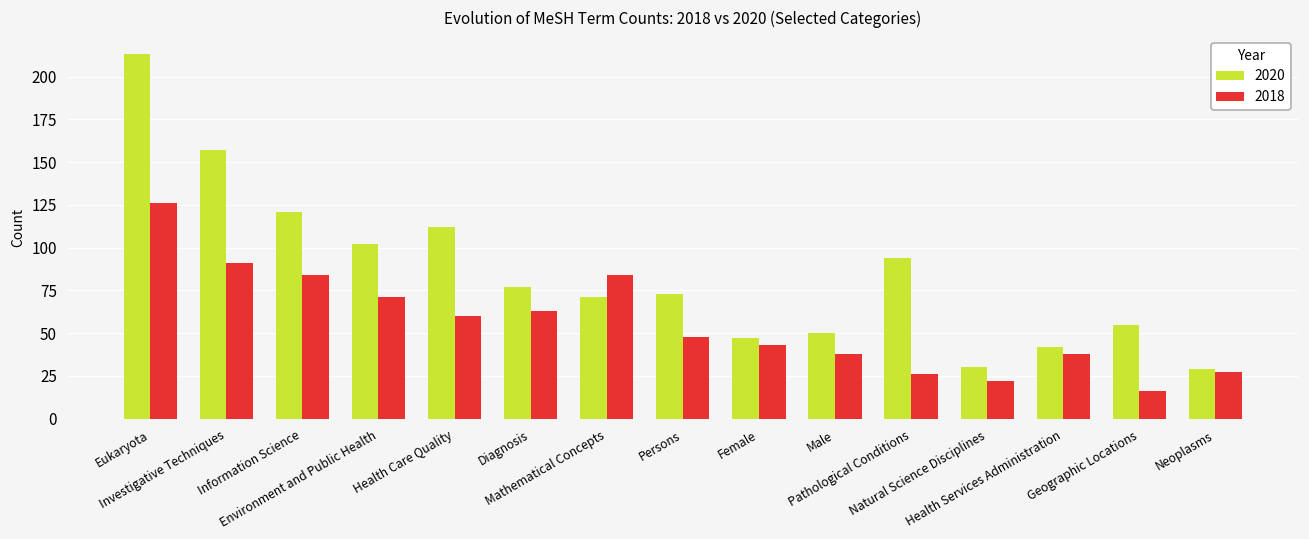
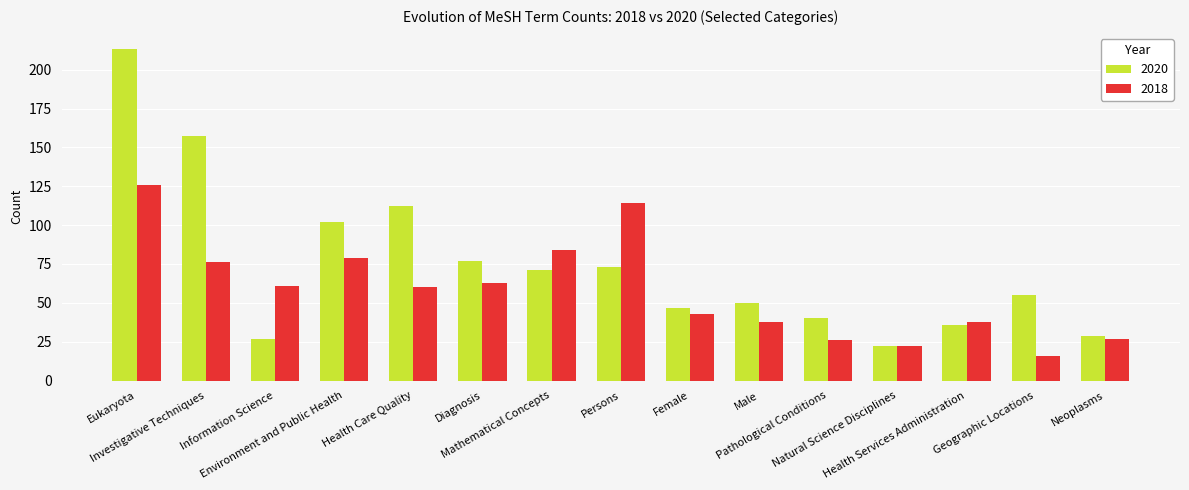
2018, Investigative Techniques: 91 -> 76
2020, Information Science: 121 -> 27
2018, Information Science: 84 -> 61
2018, Environment and Public Health: 71 -> 79
2018, Persons: 48 -> 114
2020, Pathological Conditions: 94 -> 40
2020, Natural Science Disciplines: 30 -> 22
2020, Health Services Administration: 42 -> 36
